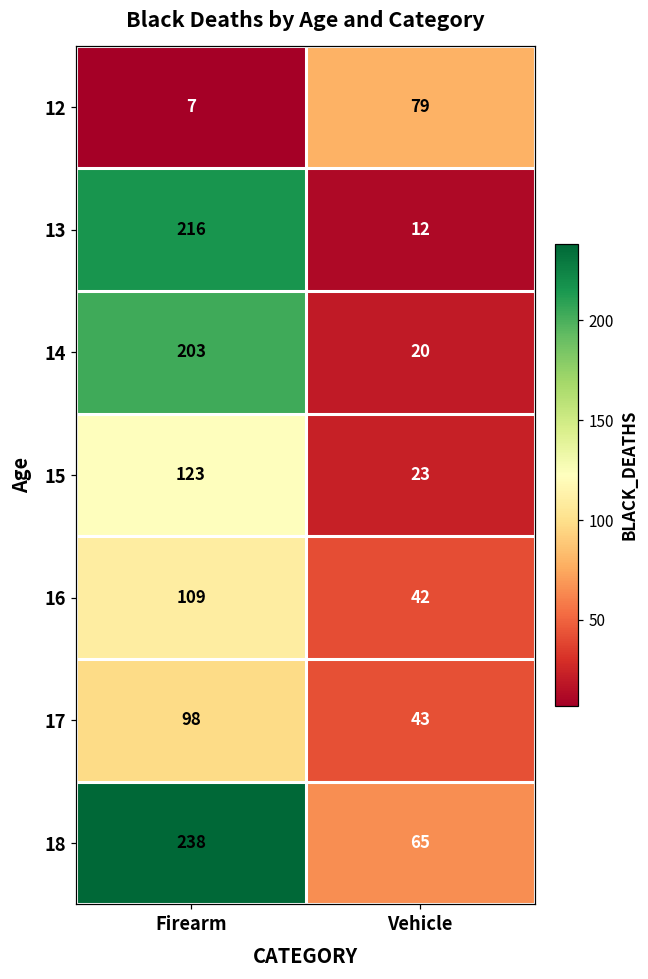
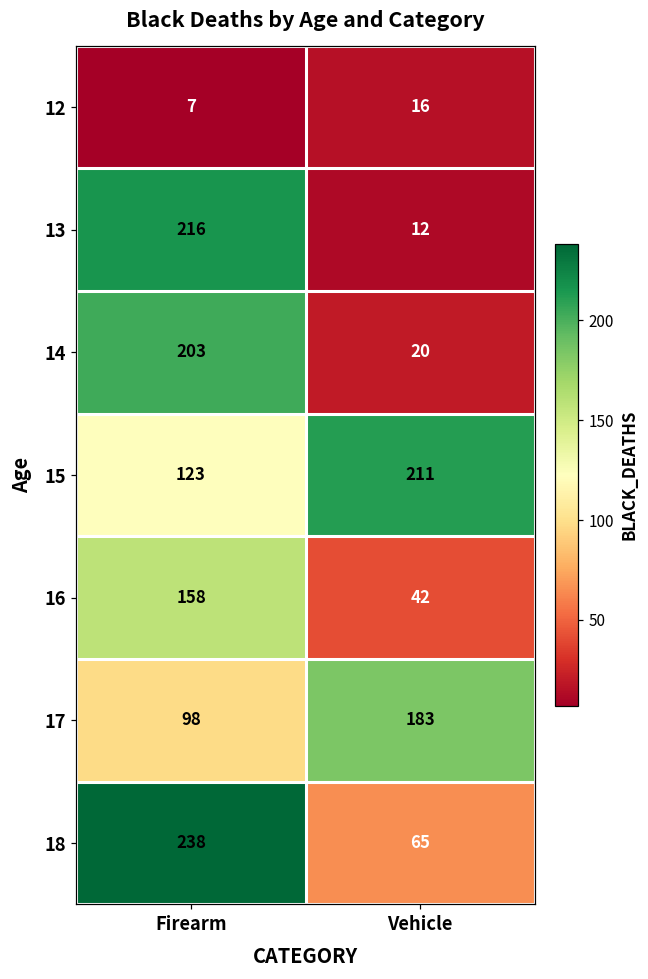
12, Vehicle: 79 -> 16
15, Vehicle: 23 -> 211
16, Firearm: 109 -> 158
17, Vehicle: 43 -> 183
